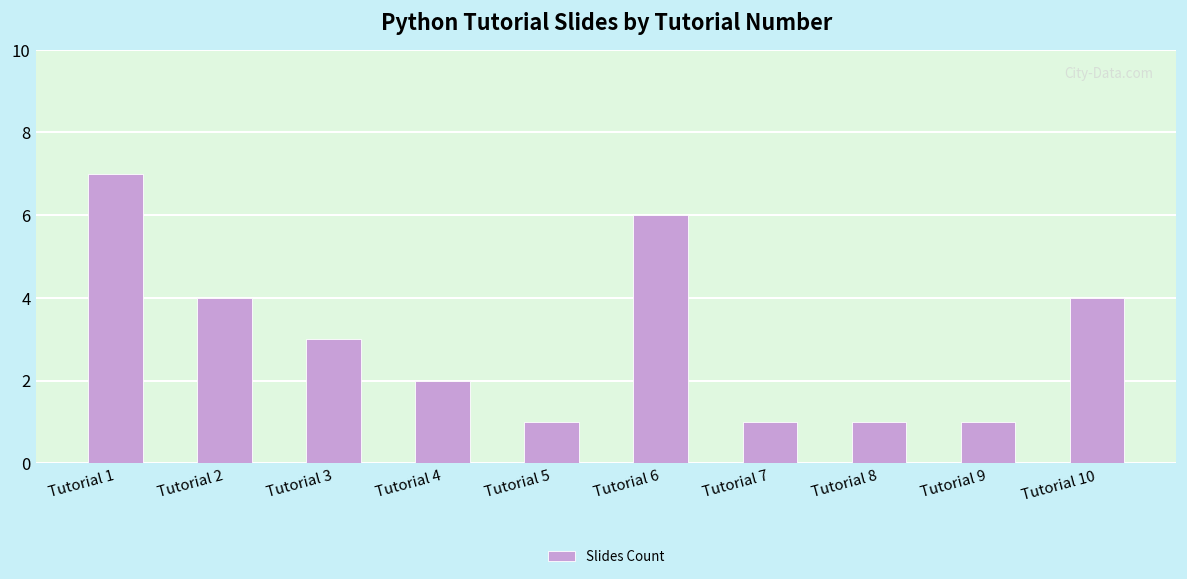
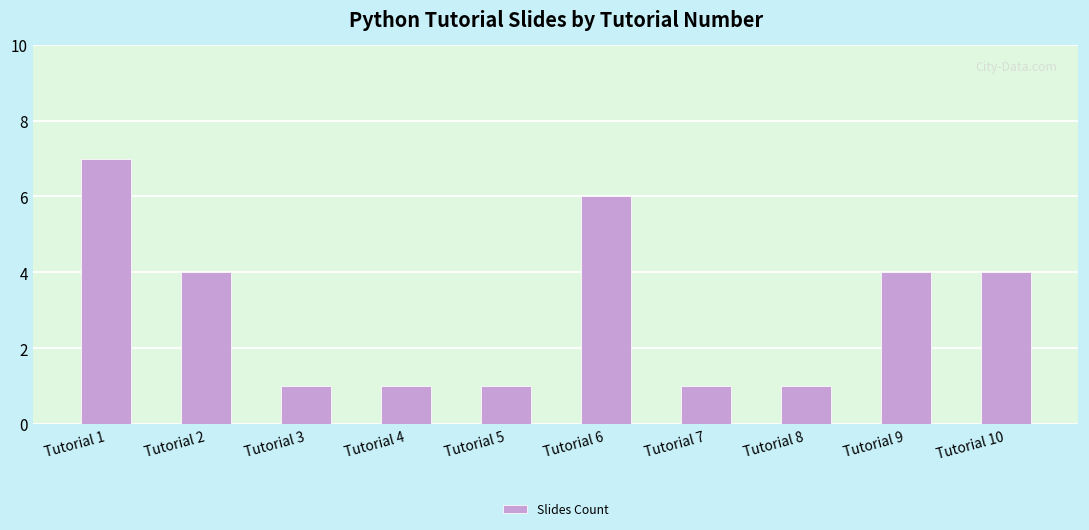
Tutorial 3: 3 -> 1
Tutorial 4: 2 -> 1
Tutorial 9: 1 -> 4
